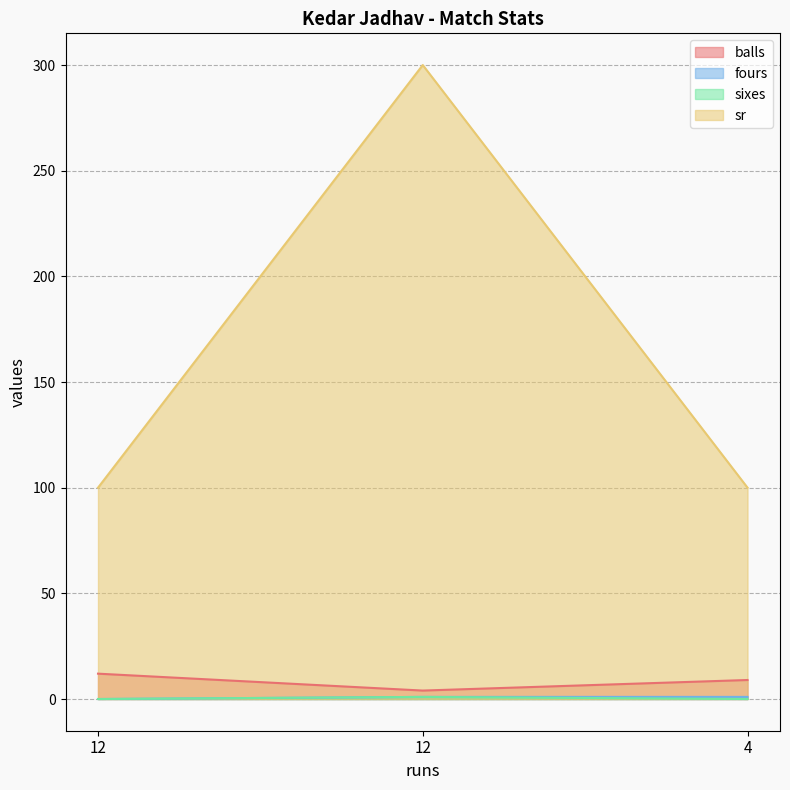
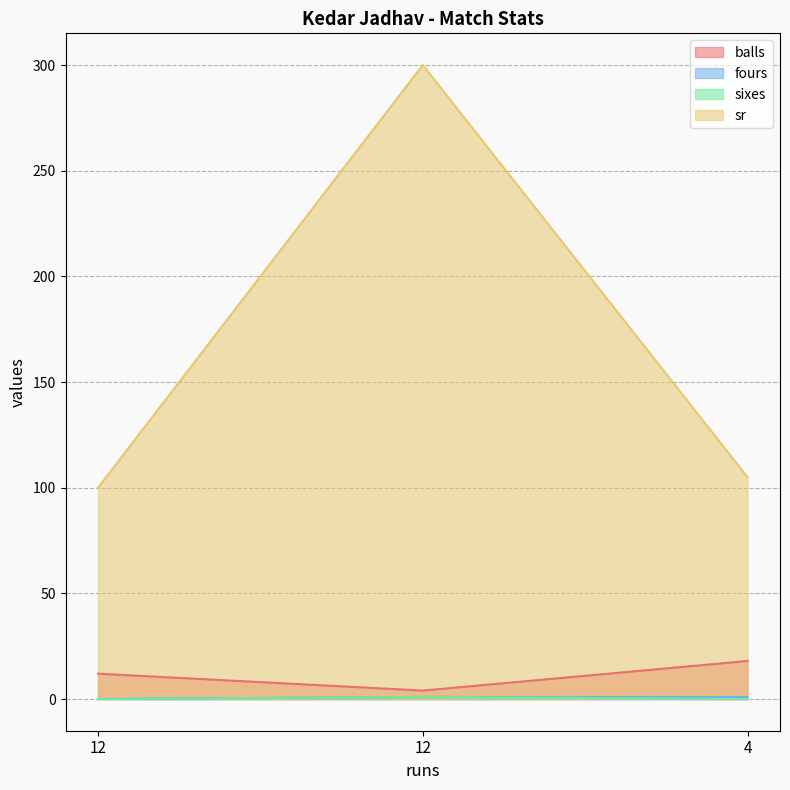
balls, 4: 9 -> 18
sr, 4: 100 -> 105
